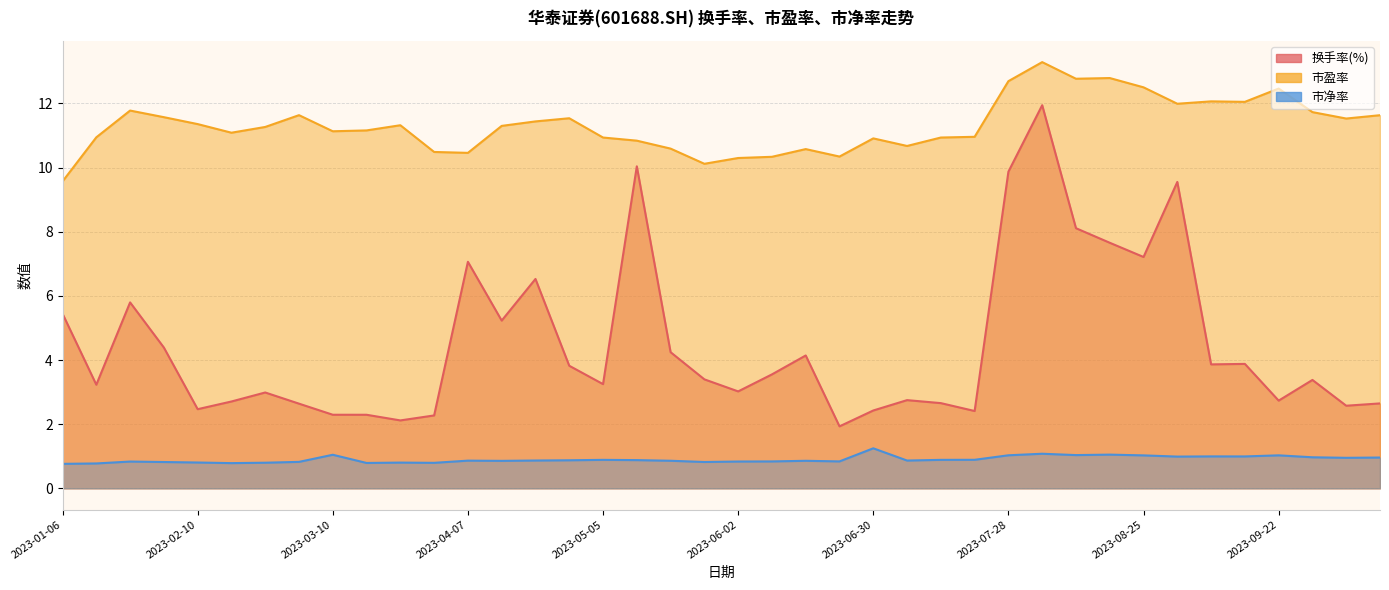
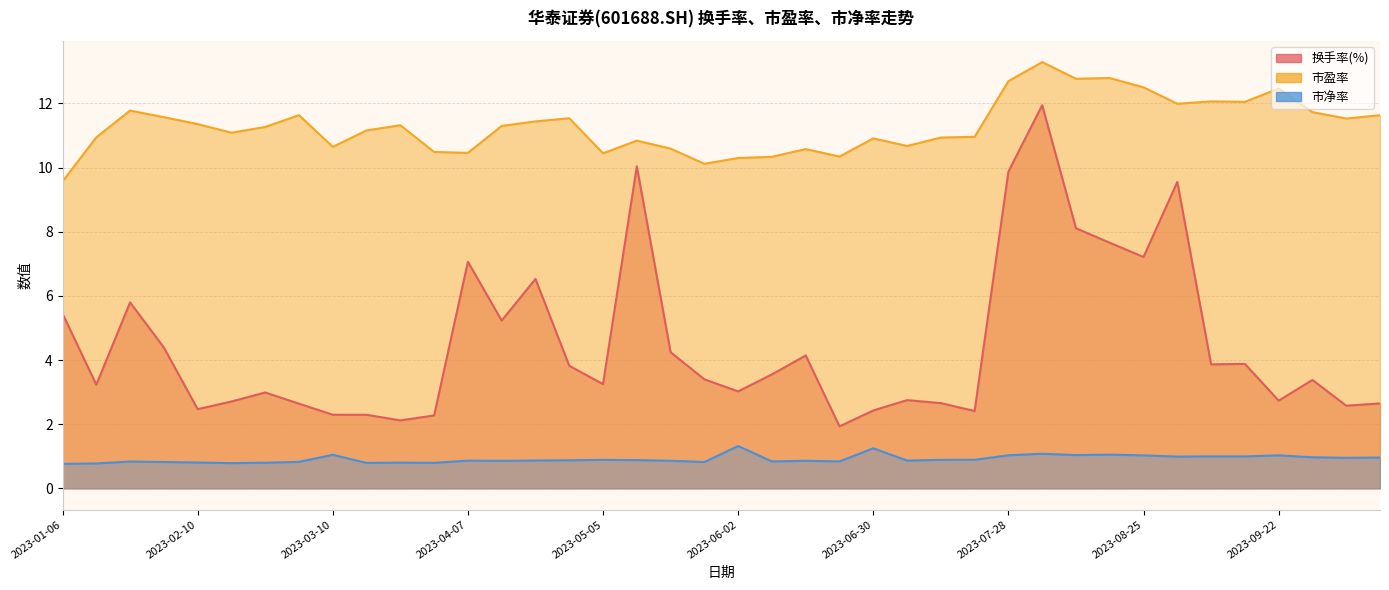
市盈率, 2023-03-10: 11.1 -> 10.6
市盈率, 2023-05-05: 10.9 -> 10.4
市净率, 2023-06-02: 0.8 -> 1.3
